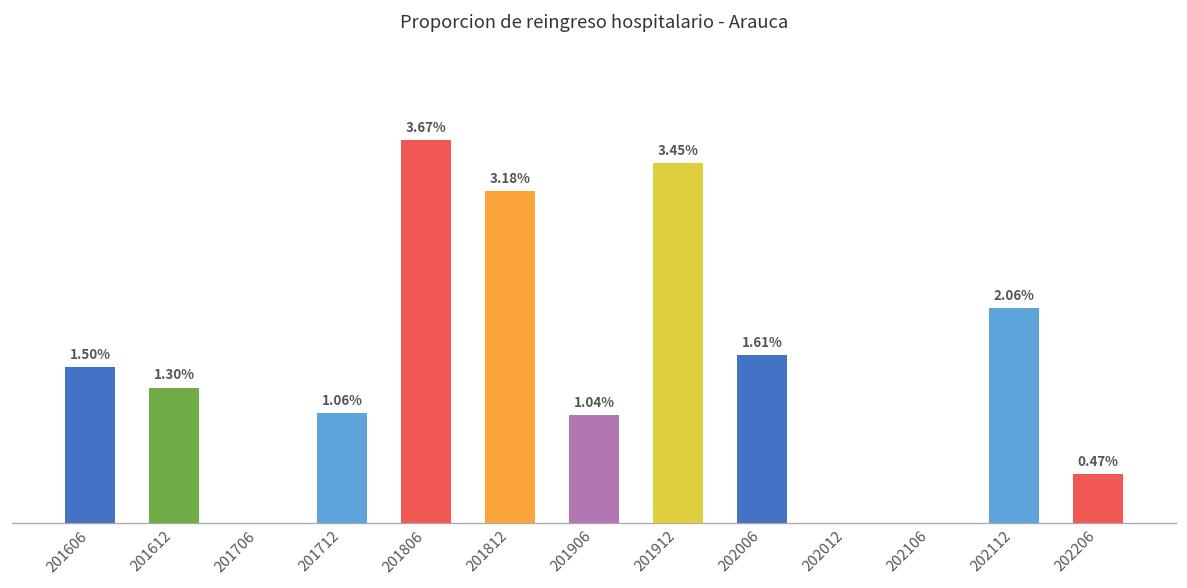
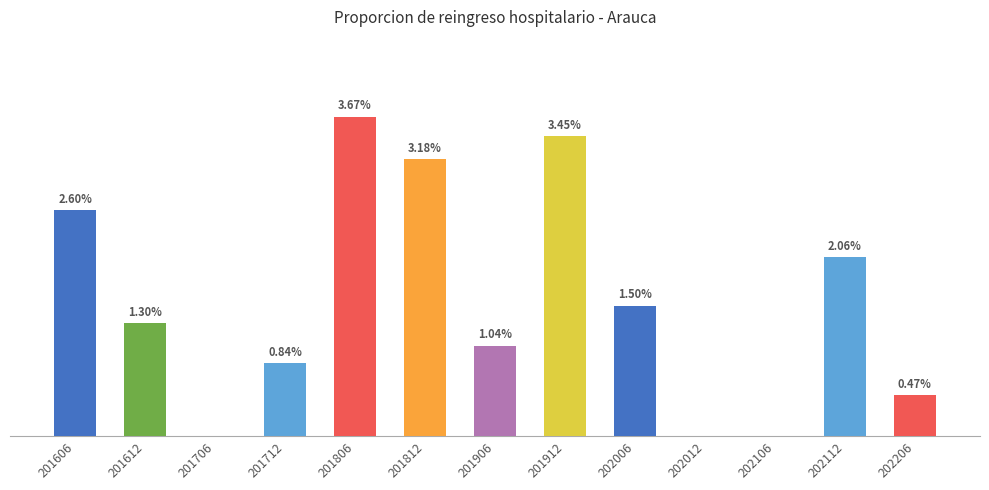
201606: 1.50% -> 2.60%
201712: 1.06% -> 0.84%
202006: 1.61% -> 1.50%
